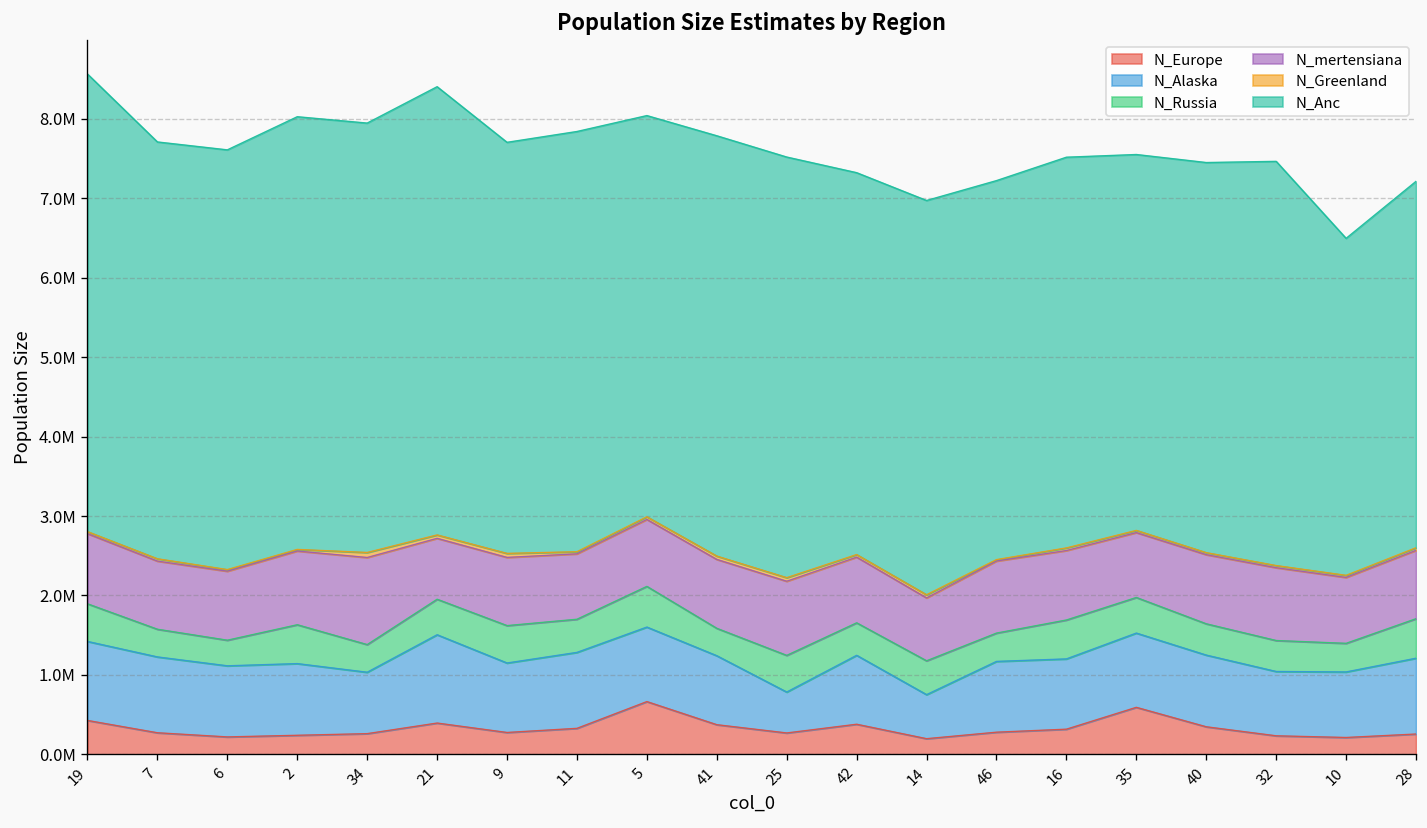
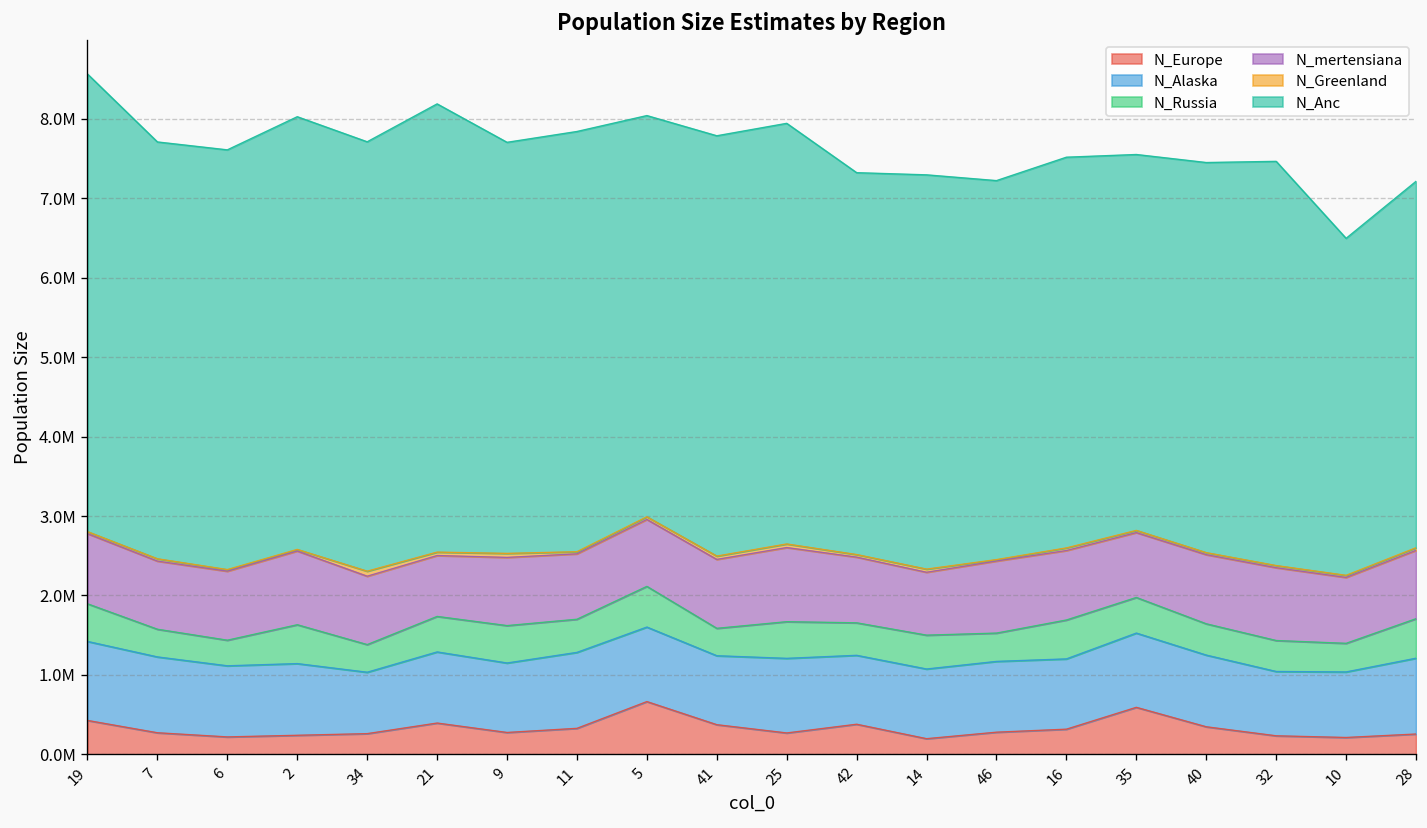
N_mertensiana, 34: 1100000 -> 900000
N_Alaska, 21: 1100000 -> 900000
N_Alaska, 25: 500000 -> 900000
N_Alaska, 14: 600000 -> 900000
